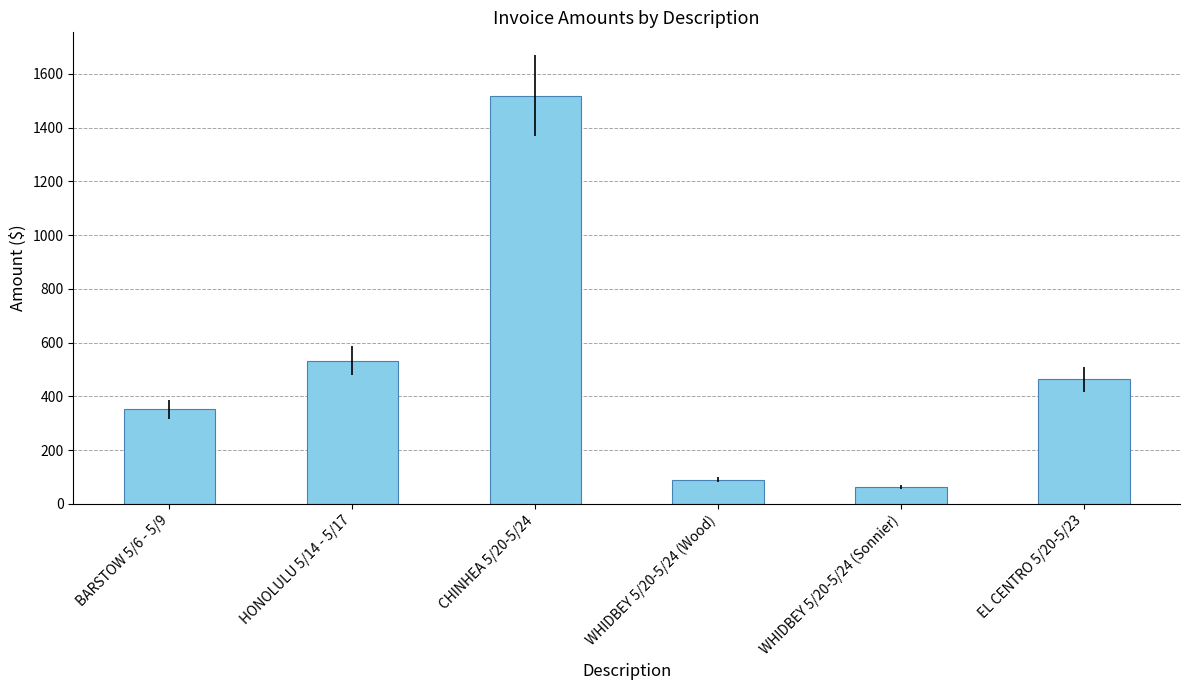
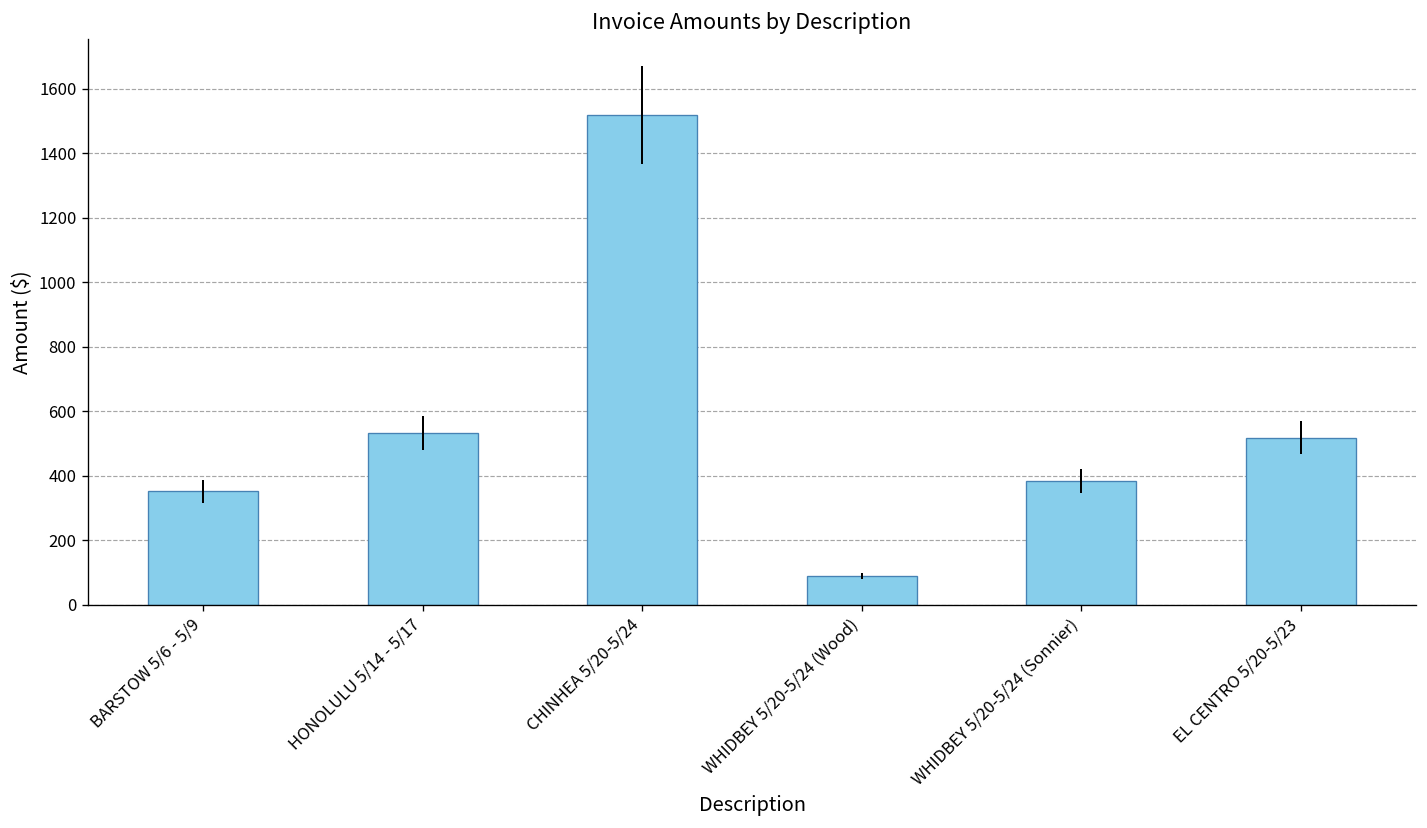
WHIDBEY 5/20-5/24 (Sonnier): 60 -> 380
EL CENTRO 5/20-5/23: 460 -> 520
